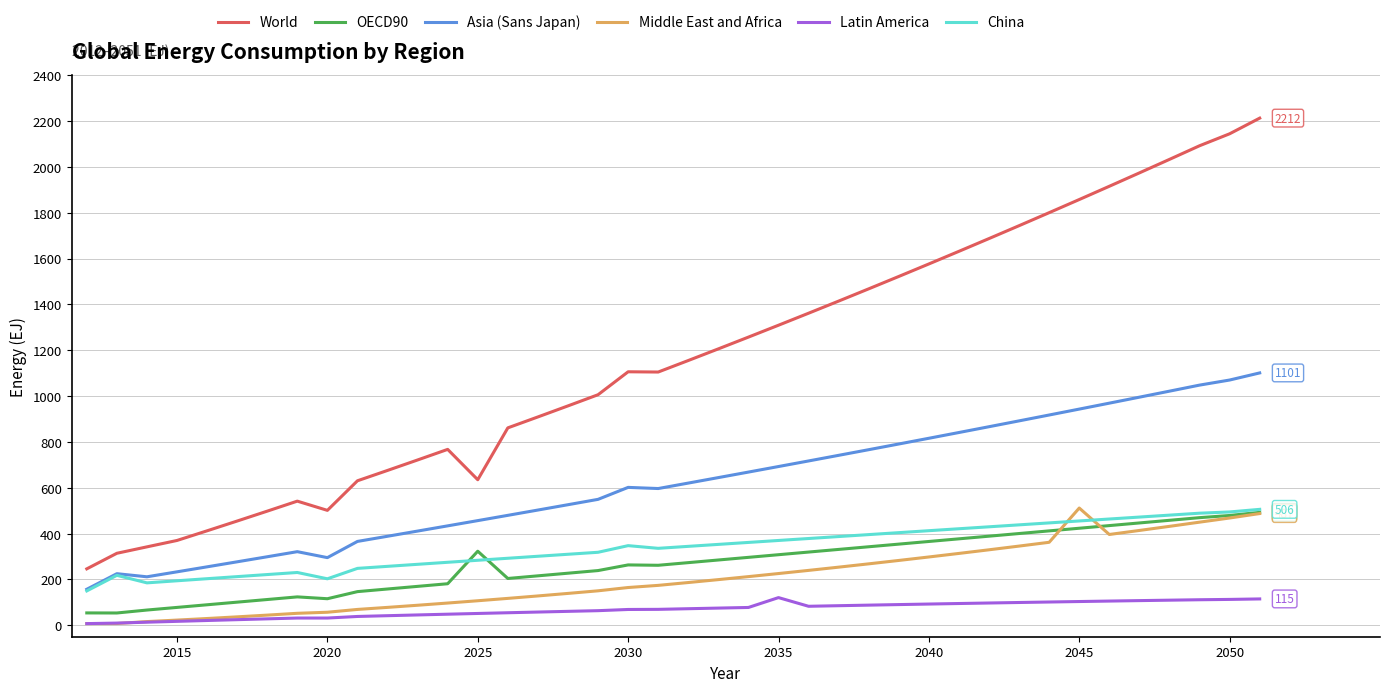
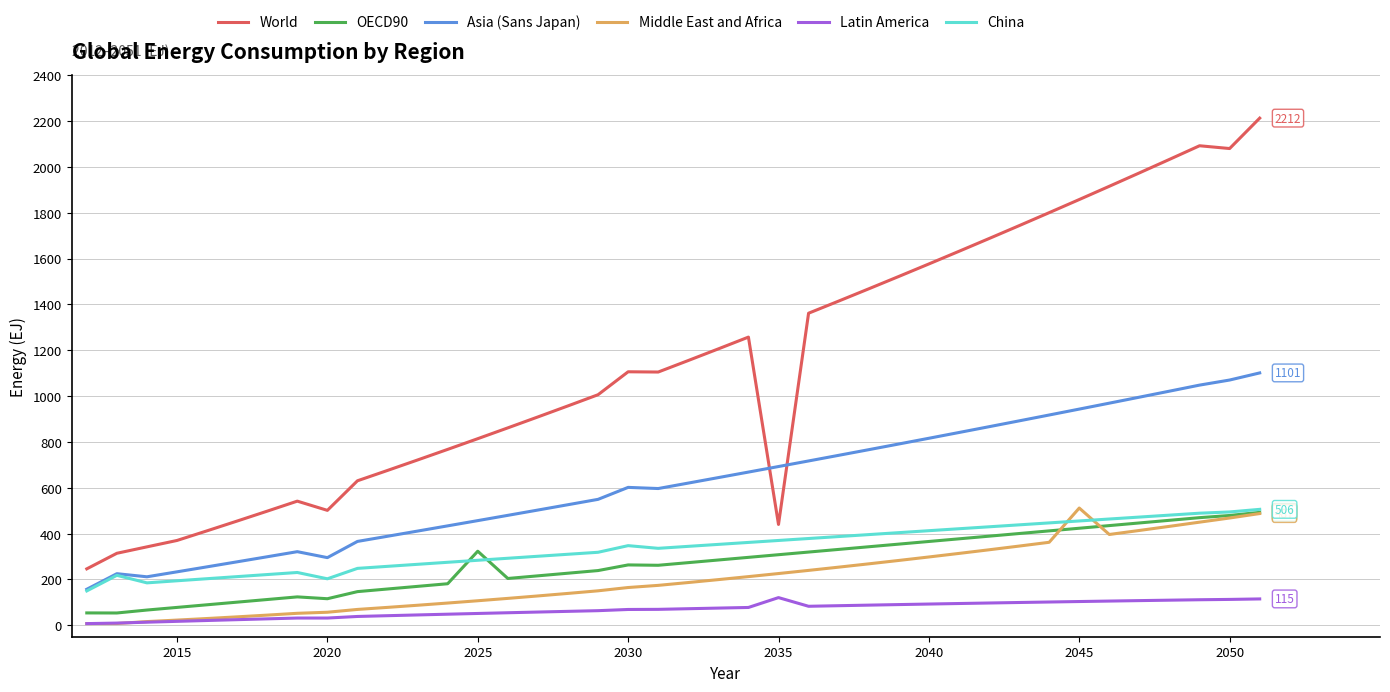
World, 2025: 630 -> 810
World, 2035: 1310 -> 440
World, 2050: 2140 -> 2080
